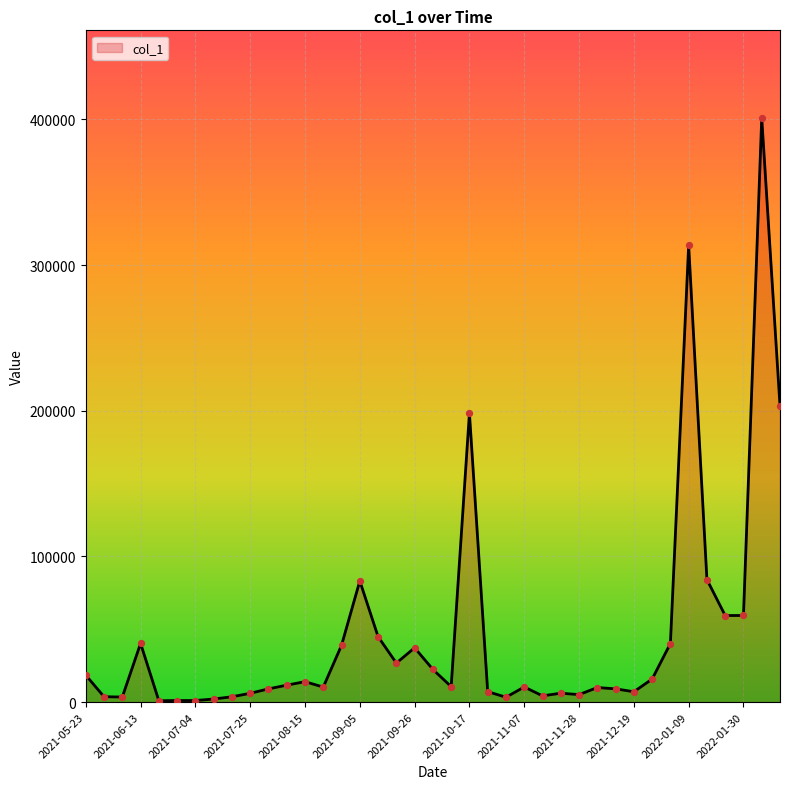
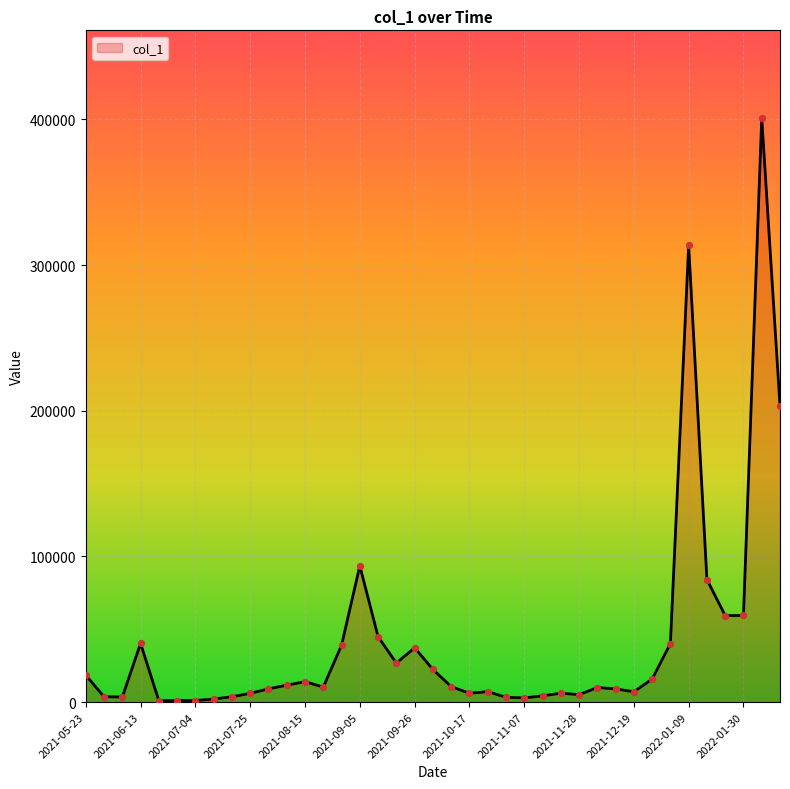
2021-09-05: 83000 -> 94000
2021-10-17: 198000 -> 6000
2021-11-07: 10000 -> 3000
